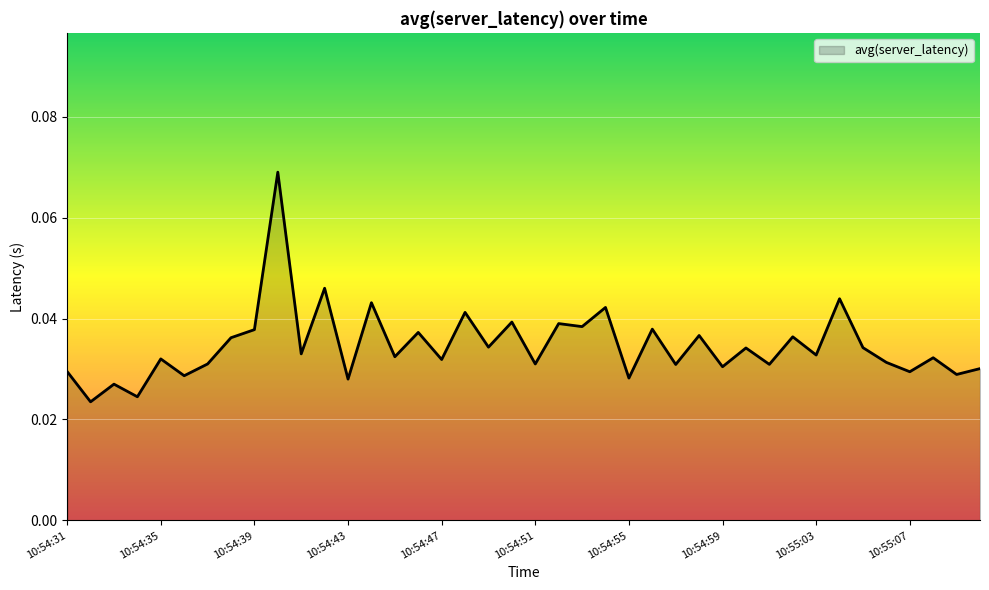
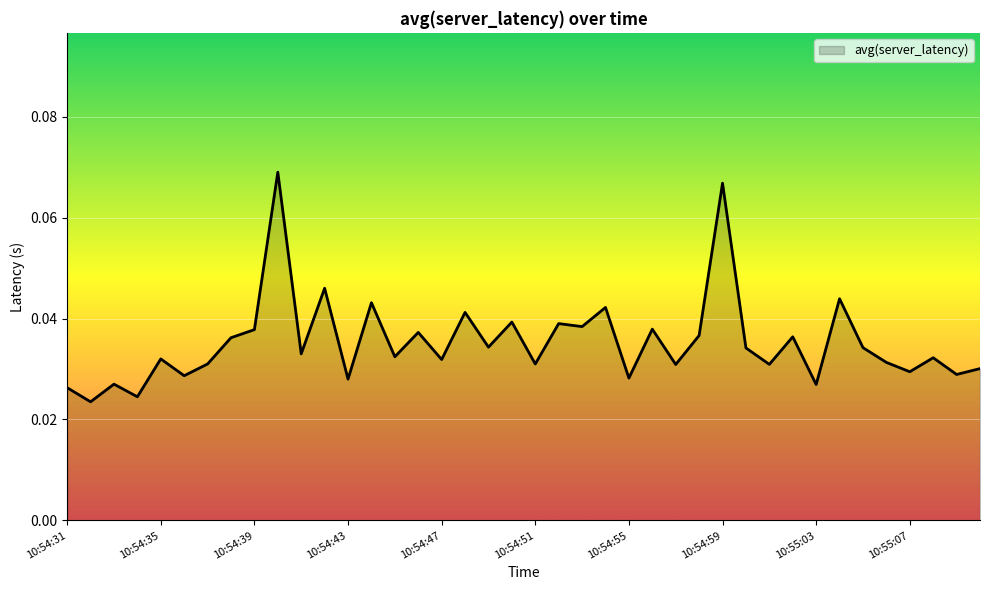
10:54:31: 0.030 -> 0.026
10:54:59: 0.030 -> 0.067
10:55:03: 0.033 -> 0.027
